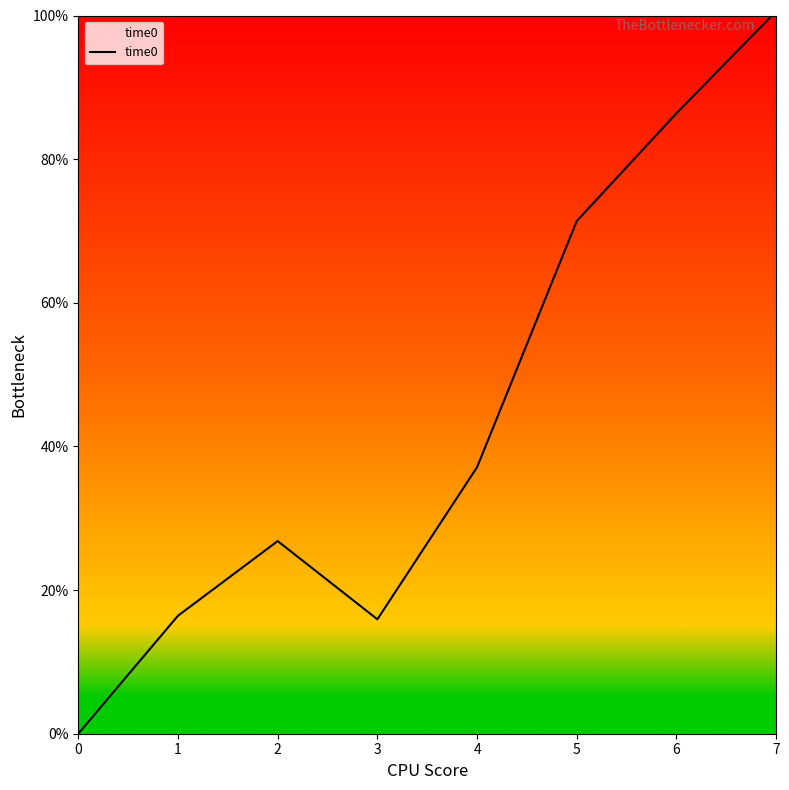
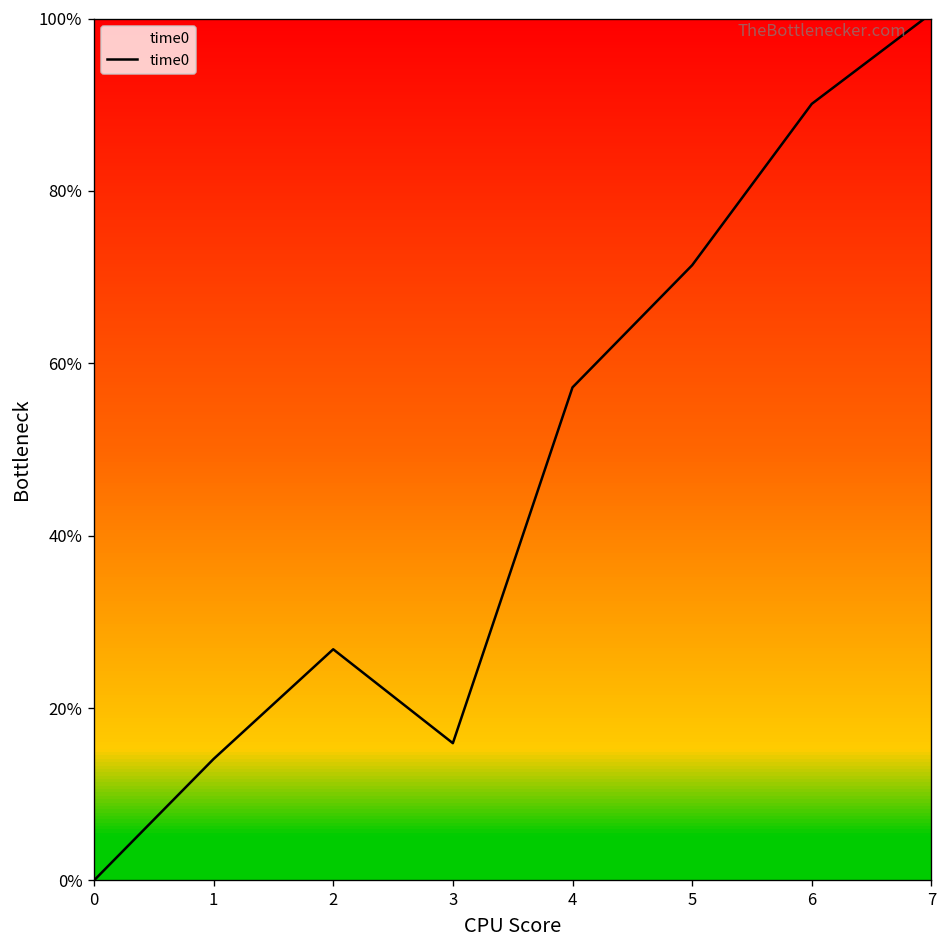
1: 16% -> 14%
4: 37% -> 57%
6: 86% -> 90%
